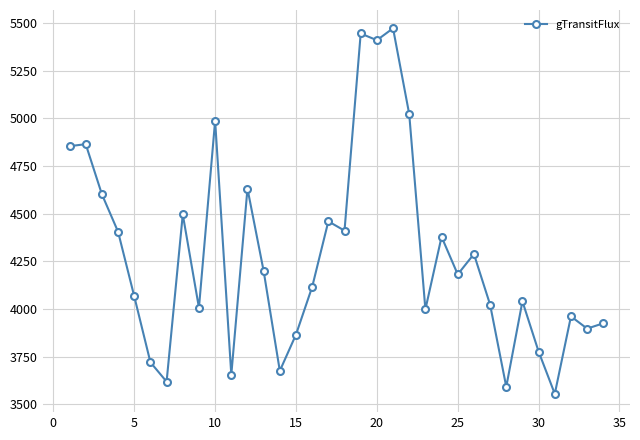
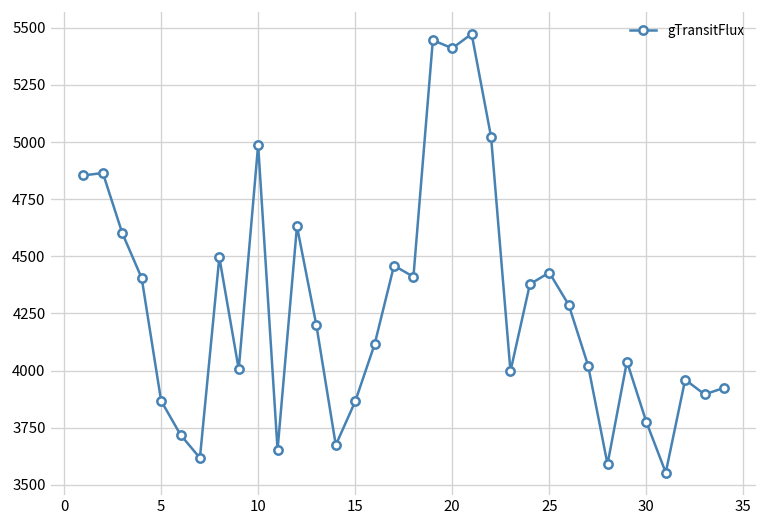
5: 4070 -> 3870
25: 4180 -> 4430
